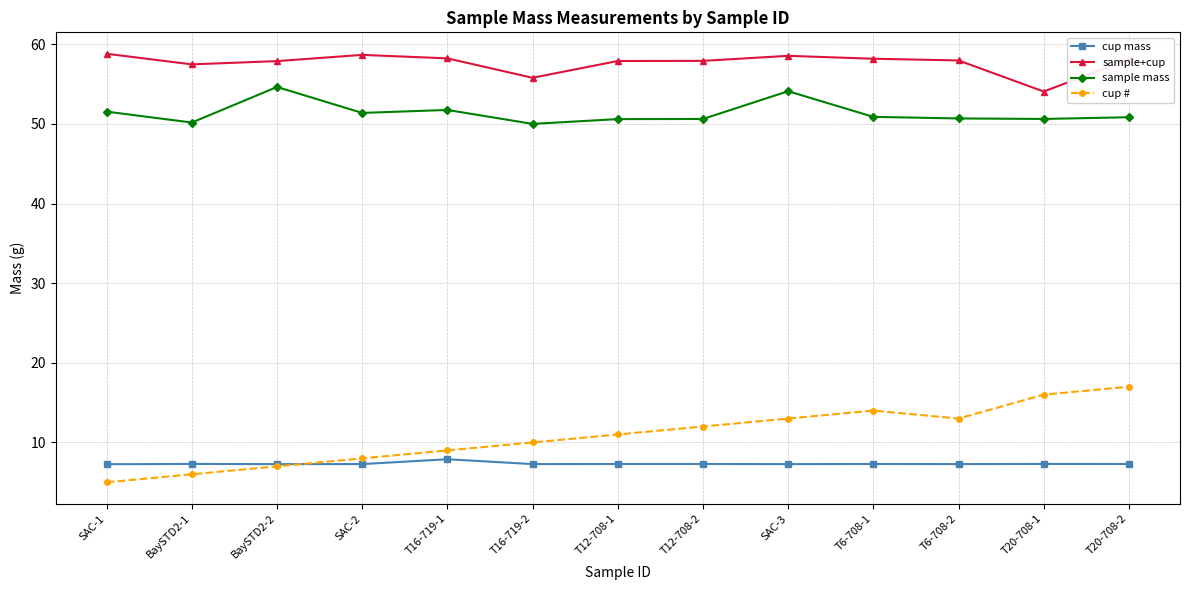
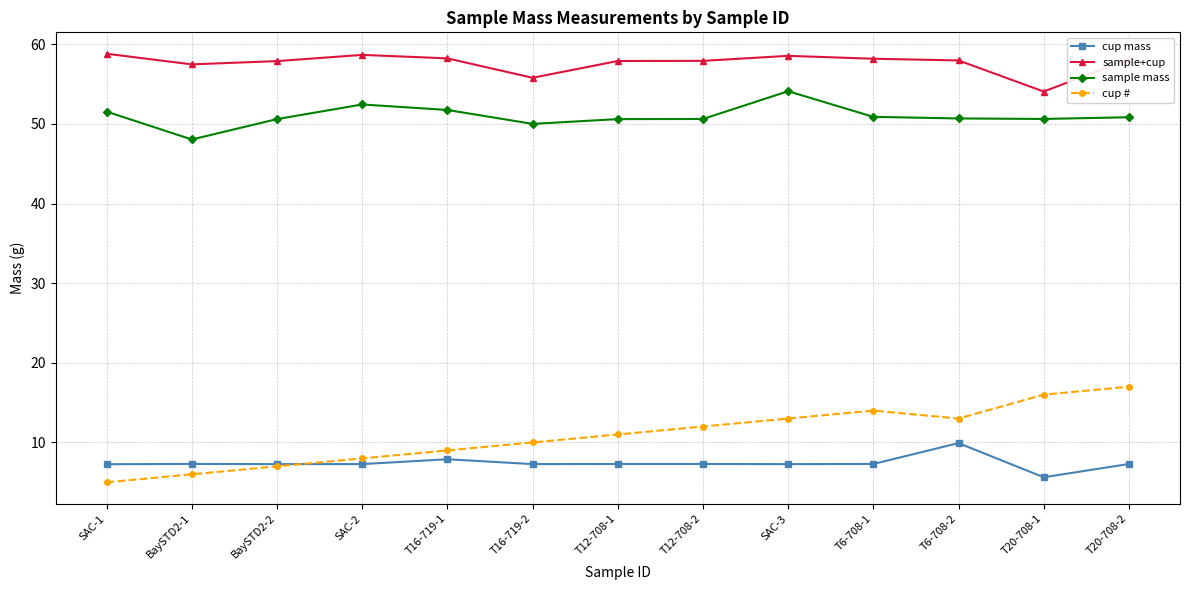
sample mass, BaySTD2-1: 50 -> 48
sample mass, BaySTD2-2: 55 -> 51
sample mass, SAC-2: 51 -> 52
cup mass, T6-708-2: 7 -> 10
cup mass, T20-708-1: 7 -> 6
